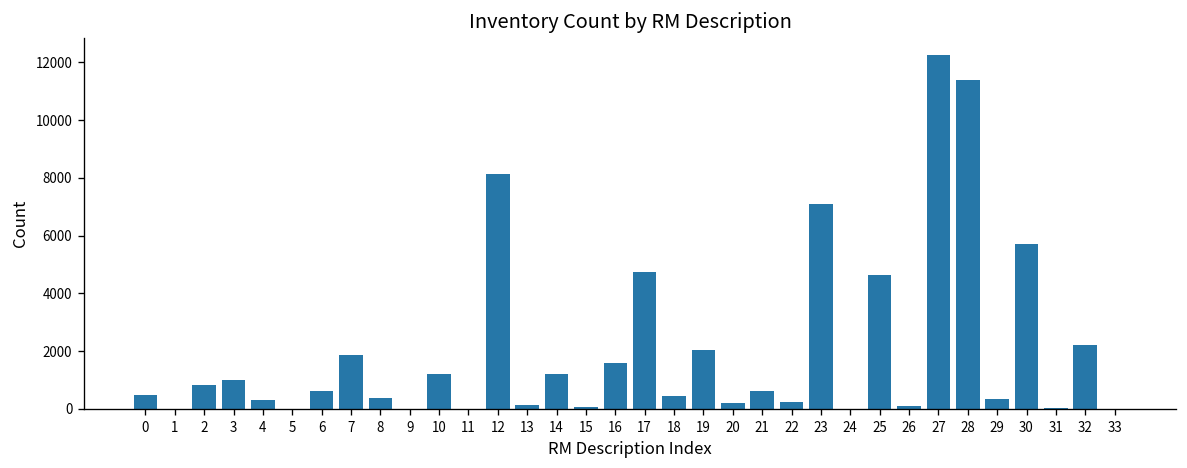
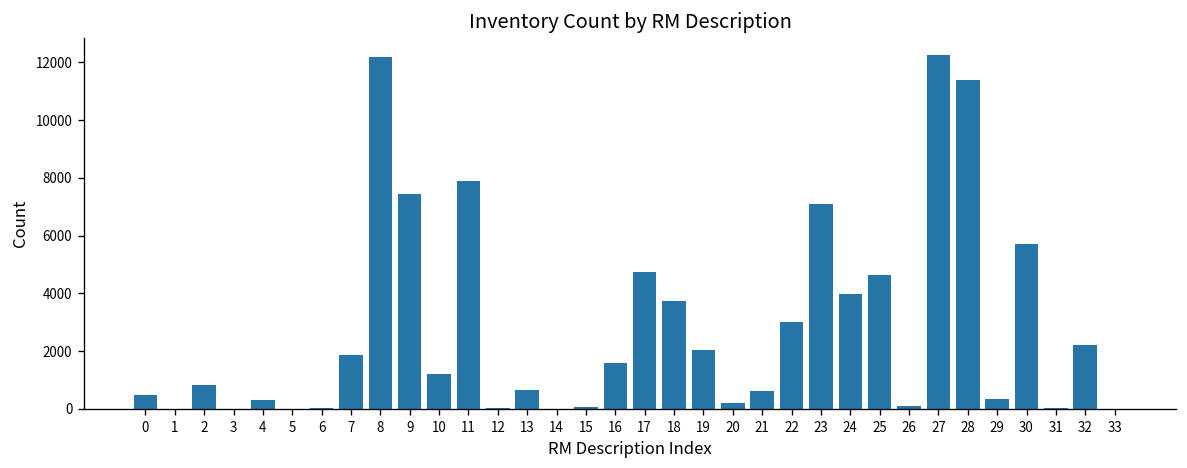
3: 1000 -> 0
6: 600 -> 0
8: 400 -> 12200
9: 0 -> 7500
11: 0 -> 7900
12: 8100 -> 0
13: 100 -> 700
14: 1200 -> 0
18: 500 -> 3700
22: 200 -> 3000
24: 0 -> 4000
